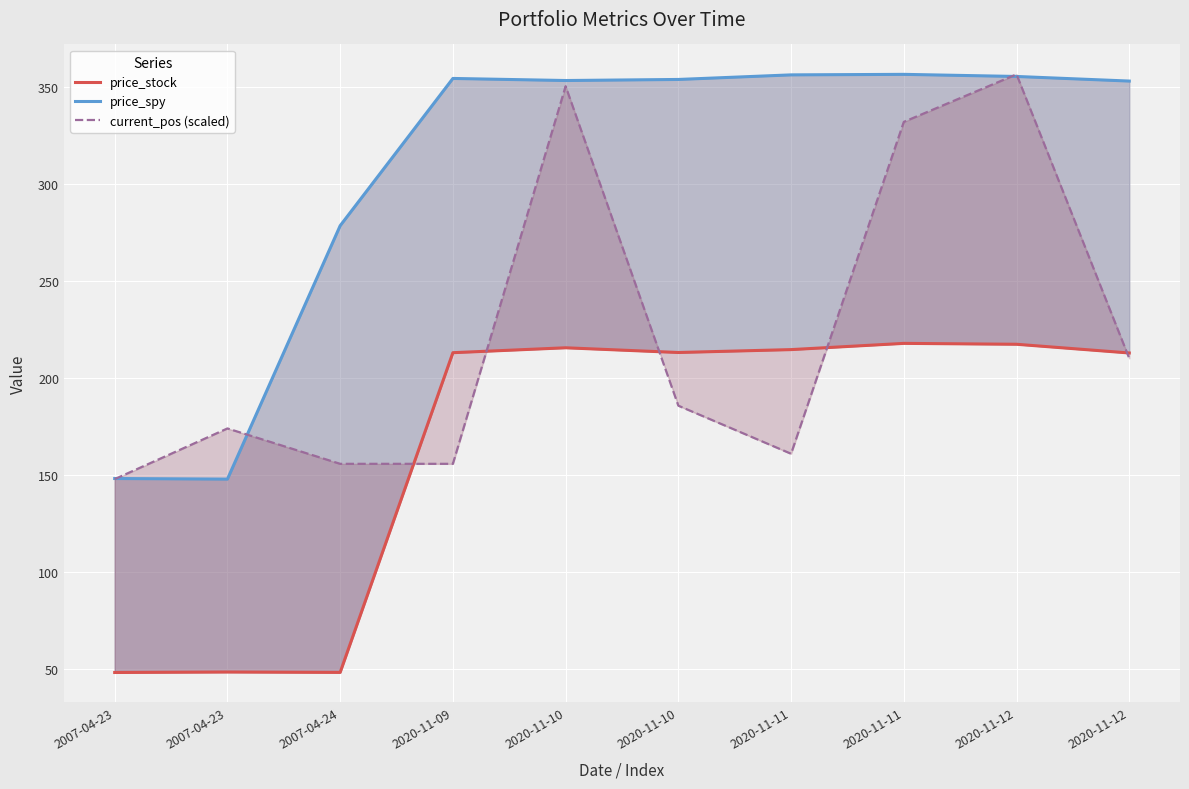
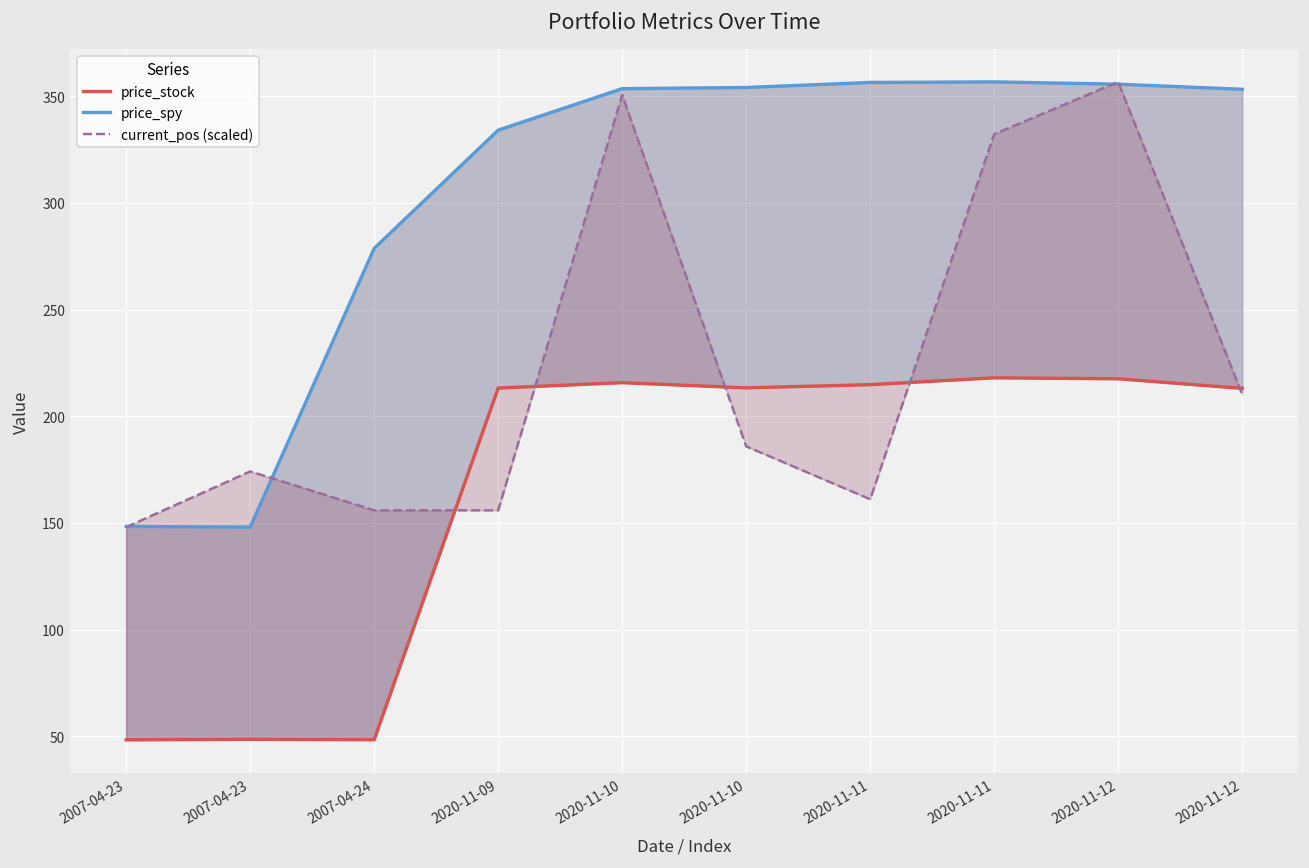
price_spy, 2020-11-09: 355 -> 334
